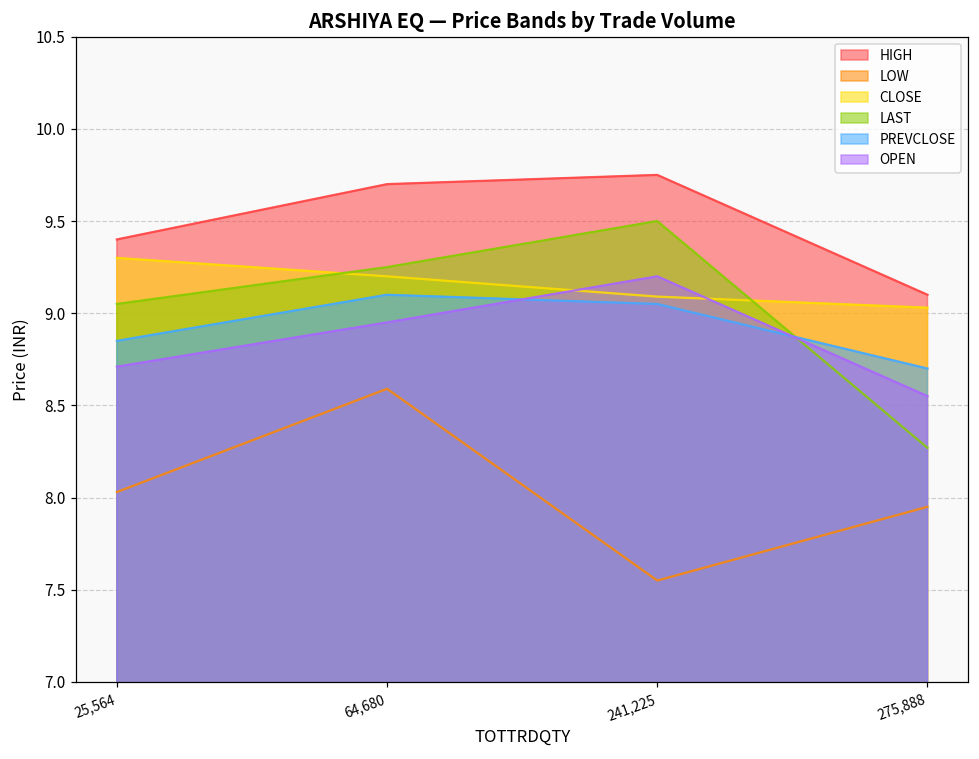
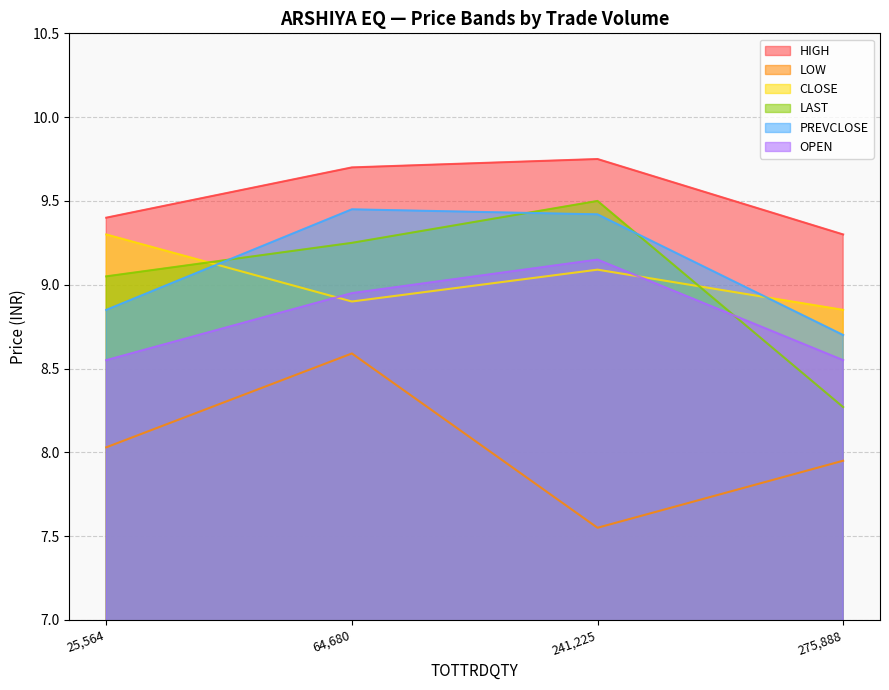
OPEN, 25,564: 8.71 -> 8.55
CLOSE, 64,680: 9.2 -> 8.9
PREVCLOSE, 64,680: 9.10 -> 9.45
PREVCLOSE, 241,225: 9.05 -> 9.42
OPEN, 241,225: 9.20 -> 9.15
HIGH, 275,888: 9.1 -> 9.3
CLOSE, 275,888: 9.03 -> 8.85
